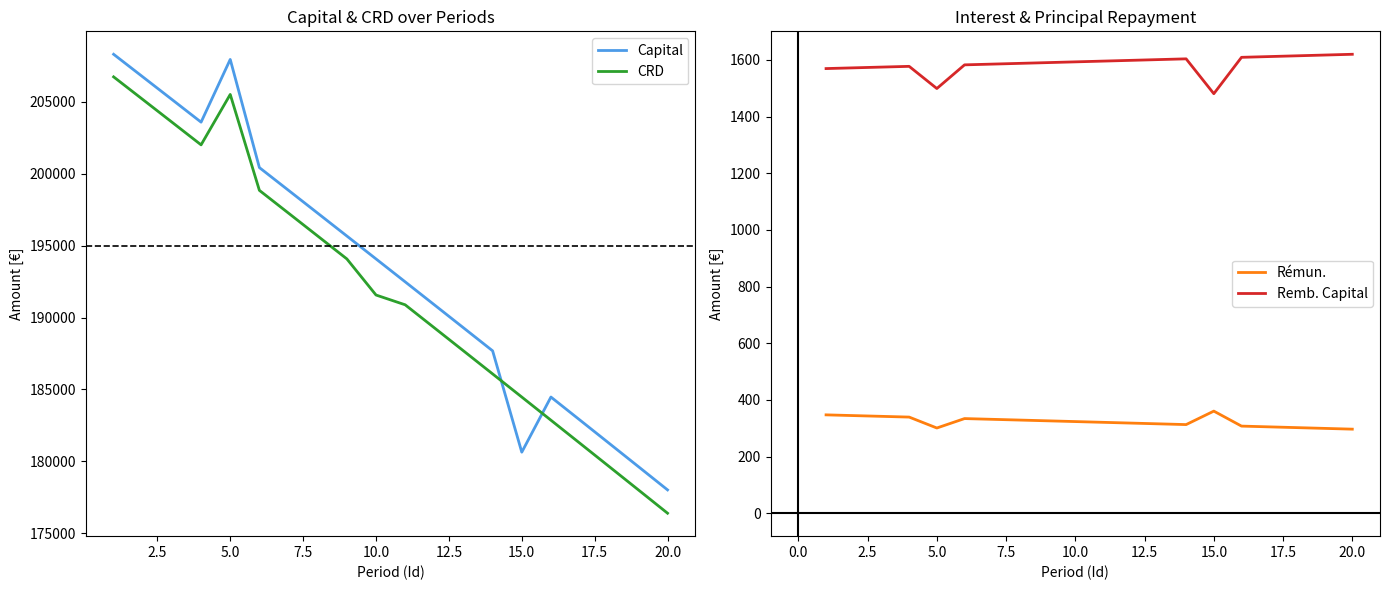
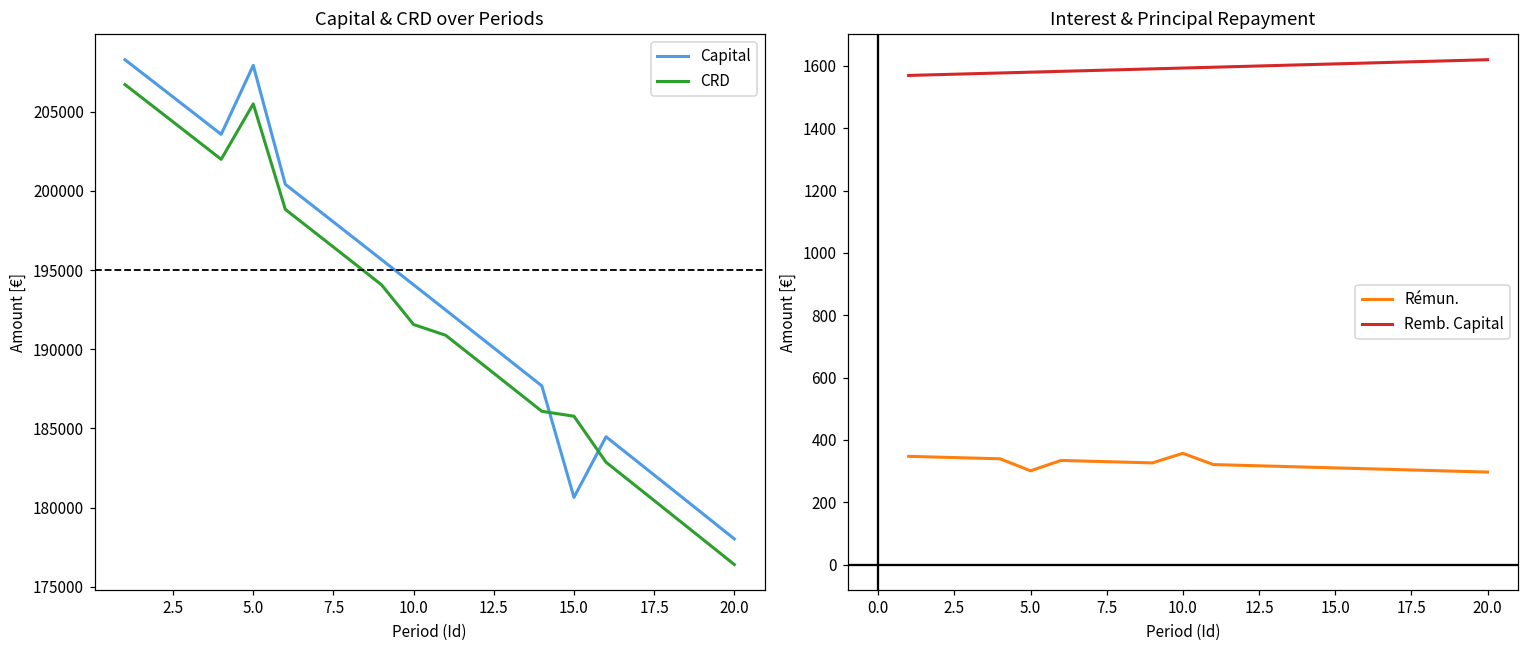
Capital & CRD over Periods, CRD, 15.0: 184500 -> 185800
Interest & Principal Repayment, Remb. Capital, 5.0: 1500 -> 1580
Interest & Principal Repayment, Rémun., 10.0: 320 -> 360
Interest & Principal Repayment, Rémun., 15.0: 360 -> 310
Interest & Principal Repayment, Remb. Capital, 15.0: 1480 -> 1610
